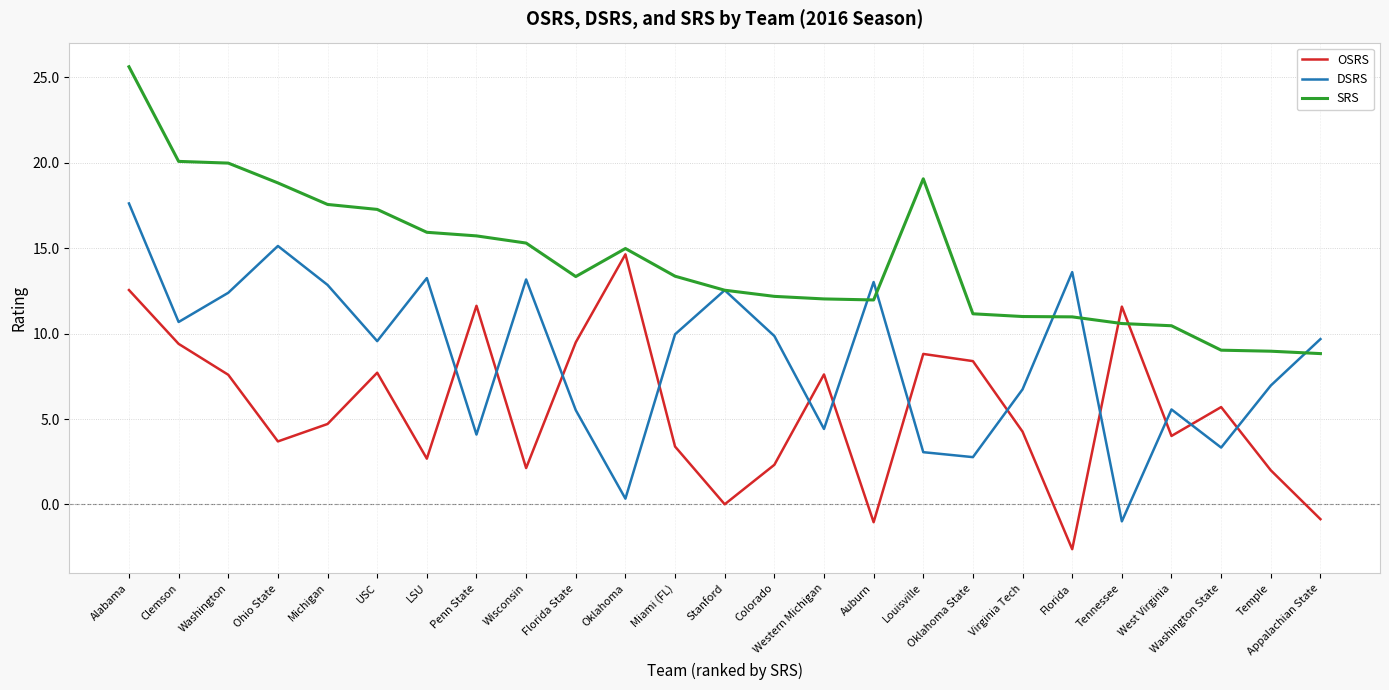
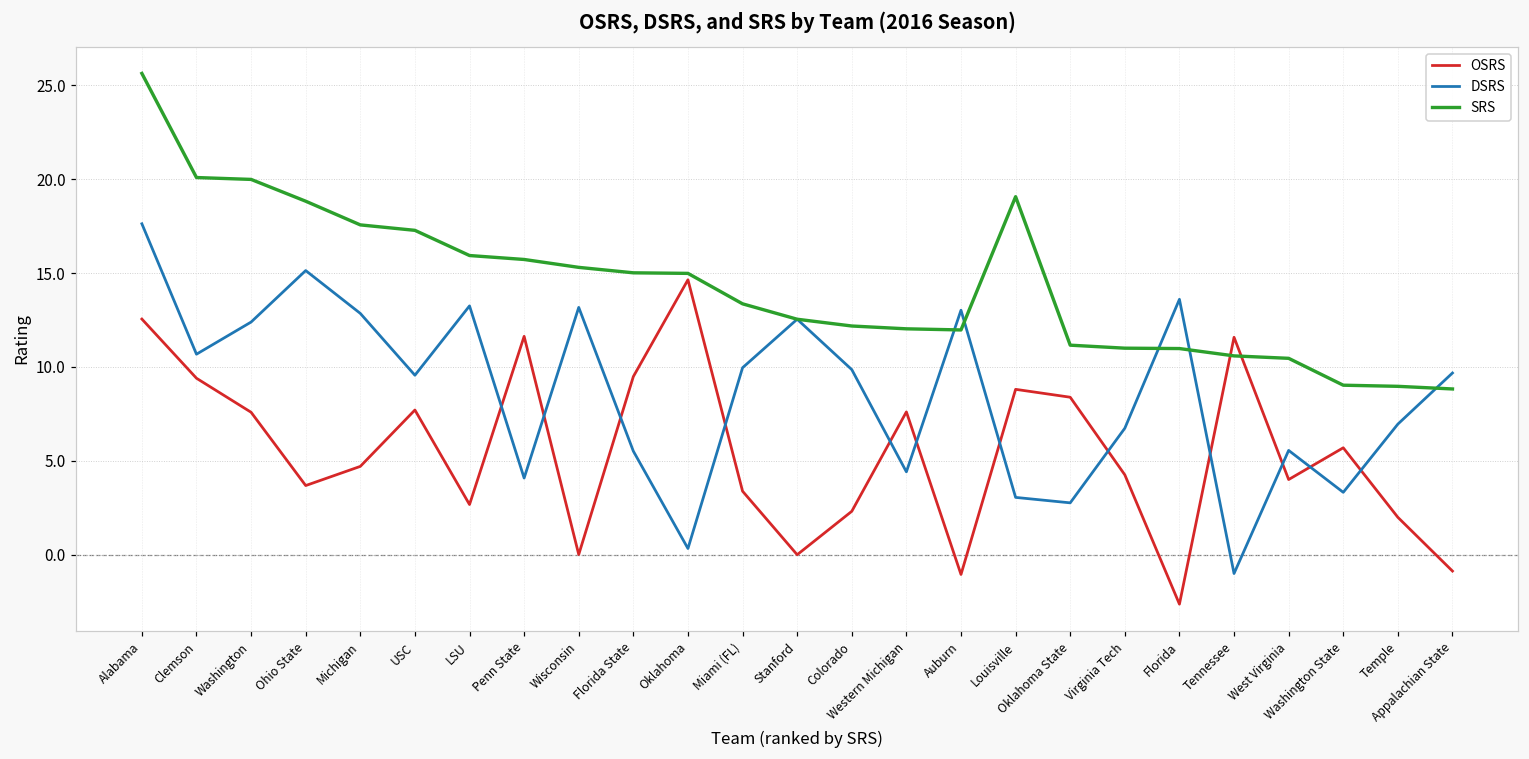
OSRS, Wisconsin: 2.1 -> 0.0
SRS, Florida State: 13.3 -> 15.0
